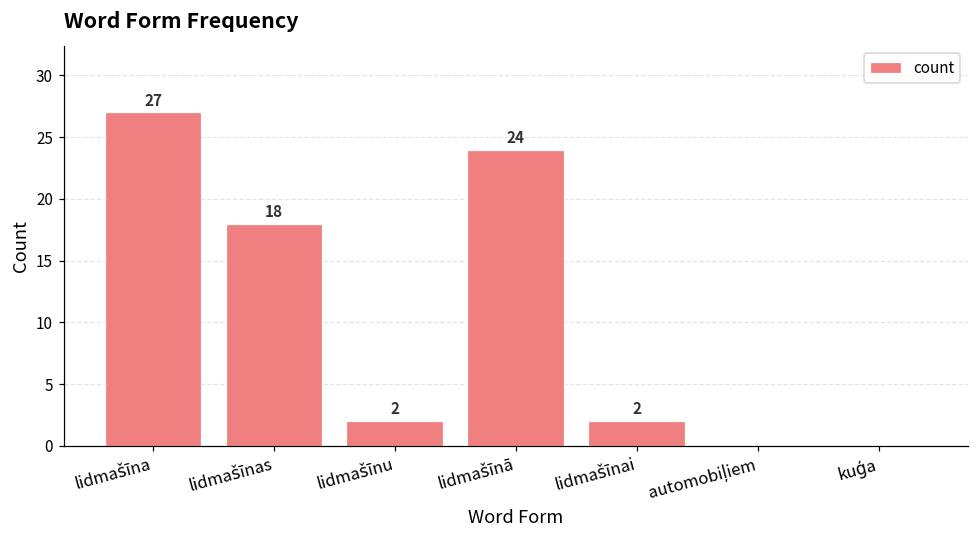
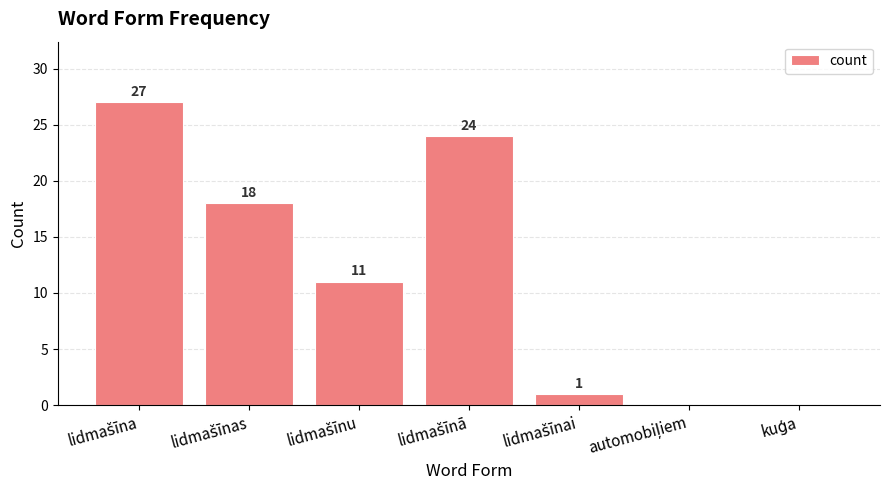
lidmašīnu: 2 -> 11
lidmašīnai: 2 -> 1
